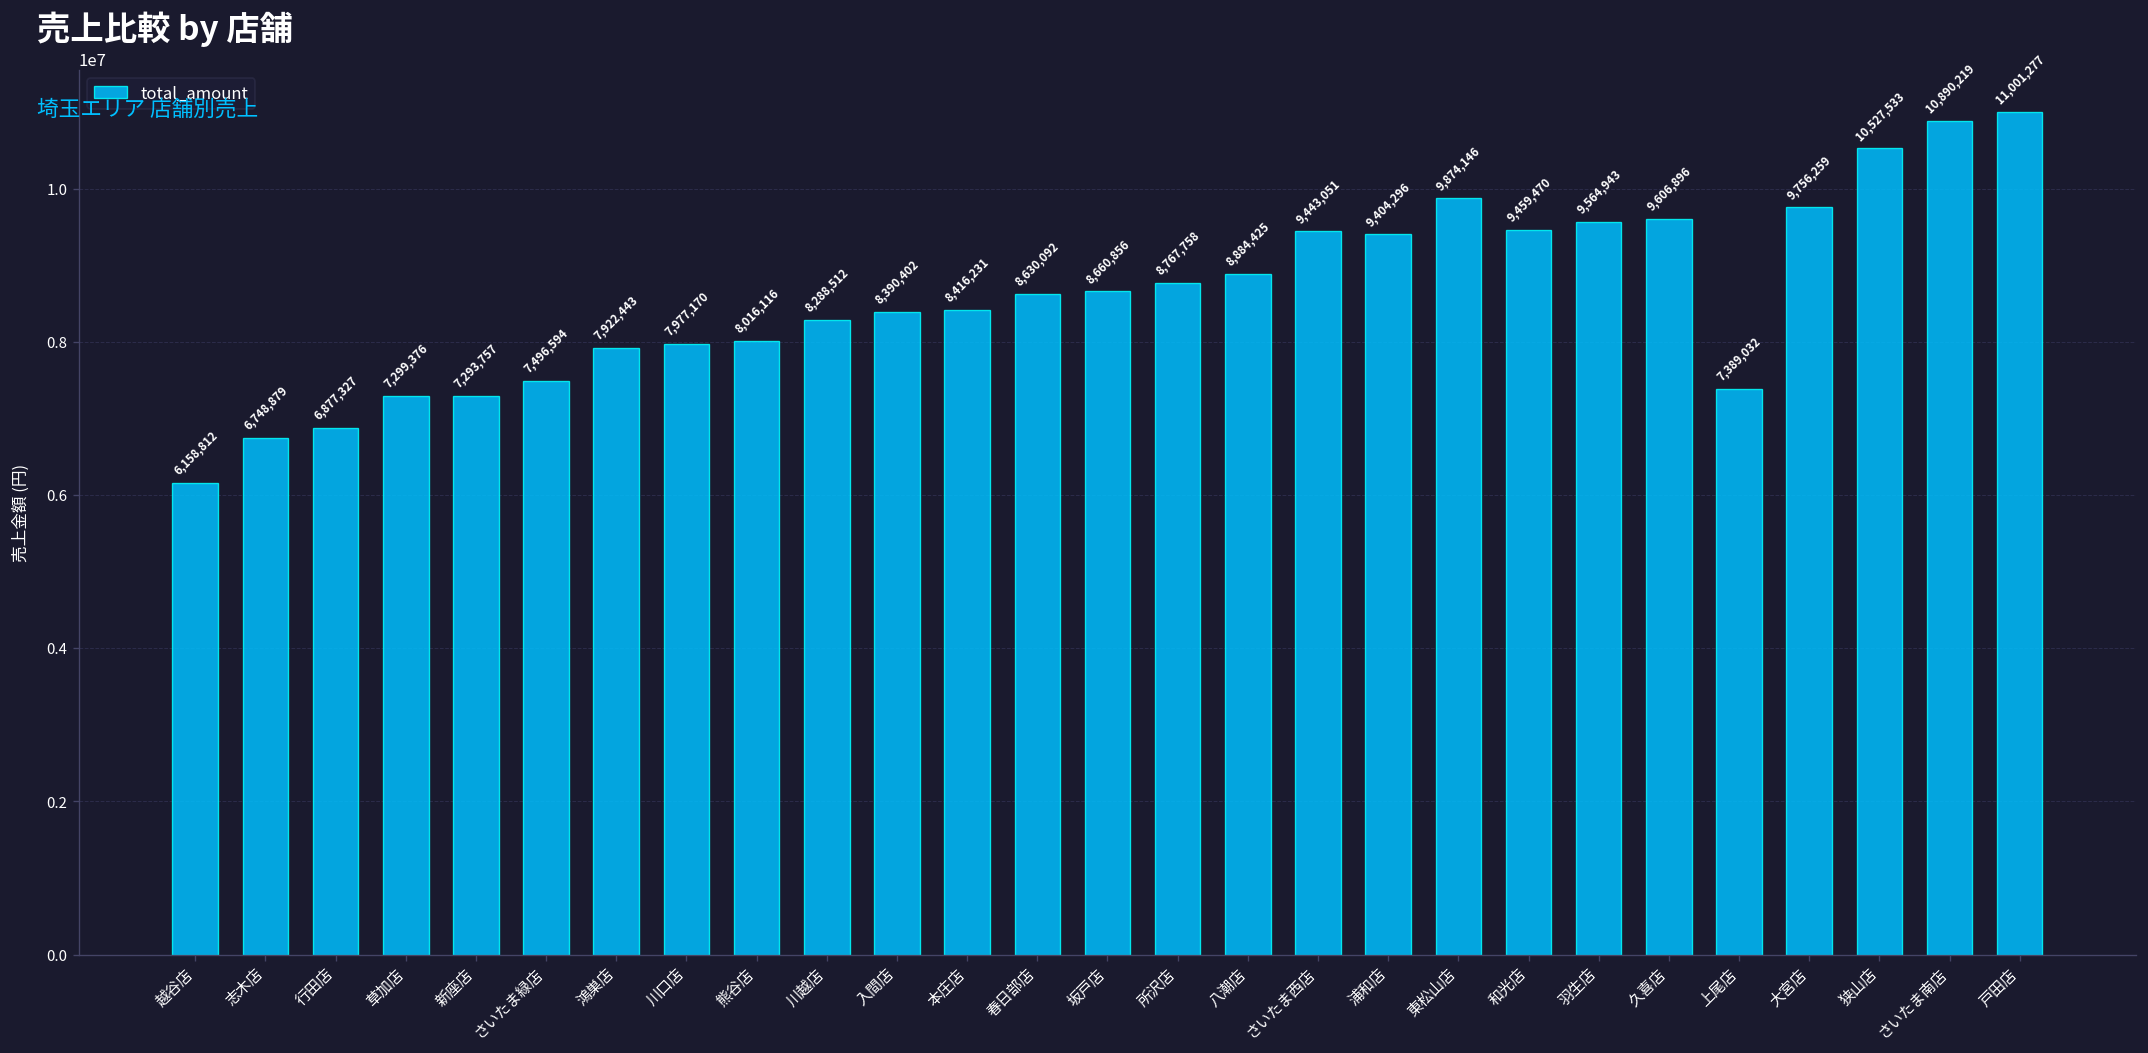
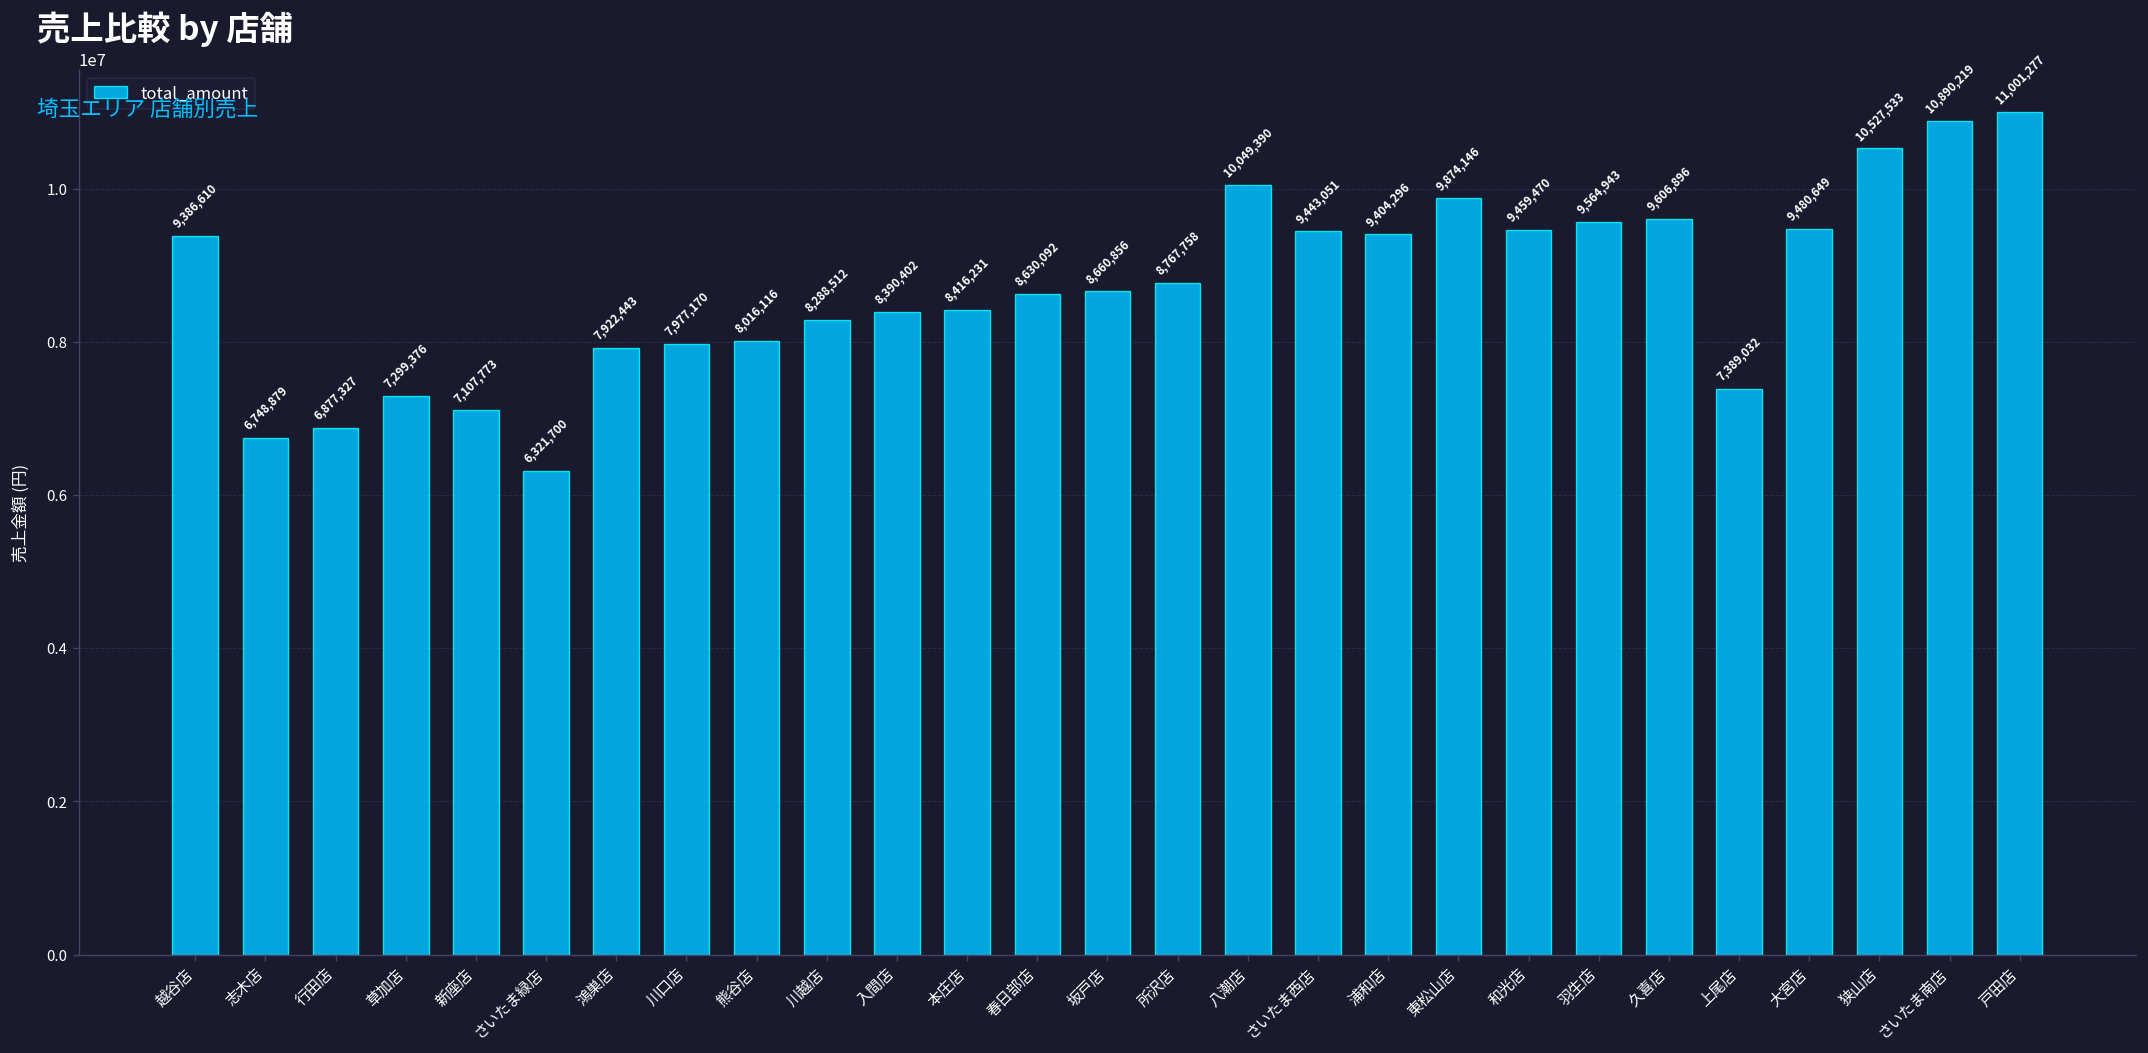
越谷店: 6,158,812 -> 9,386,610
新座店: 7,293,757 -> 7,107,773
さいたま緑店: 7,496,594 -> 6,321,700
八潮店: 8,884,425 -> 10,049,390
大宮店: 9,756,259 -> 9,480,649
